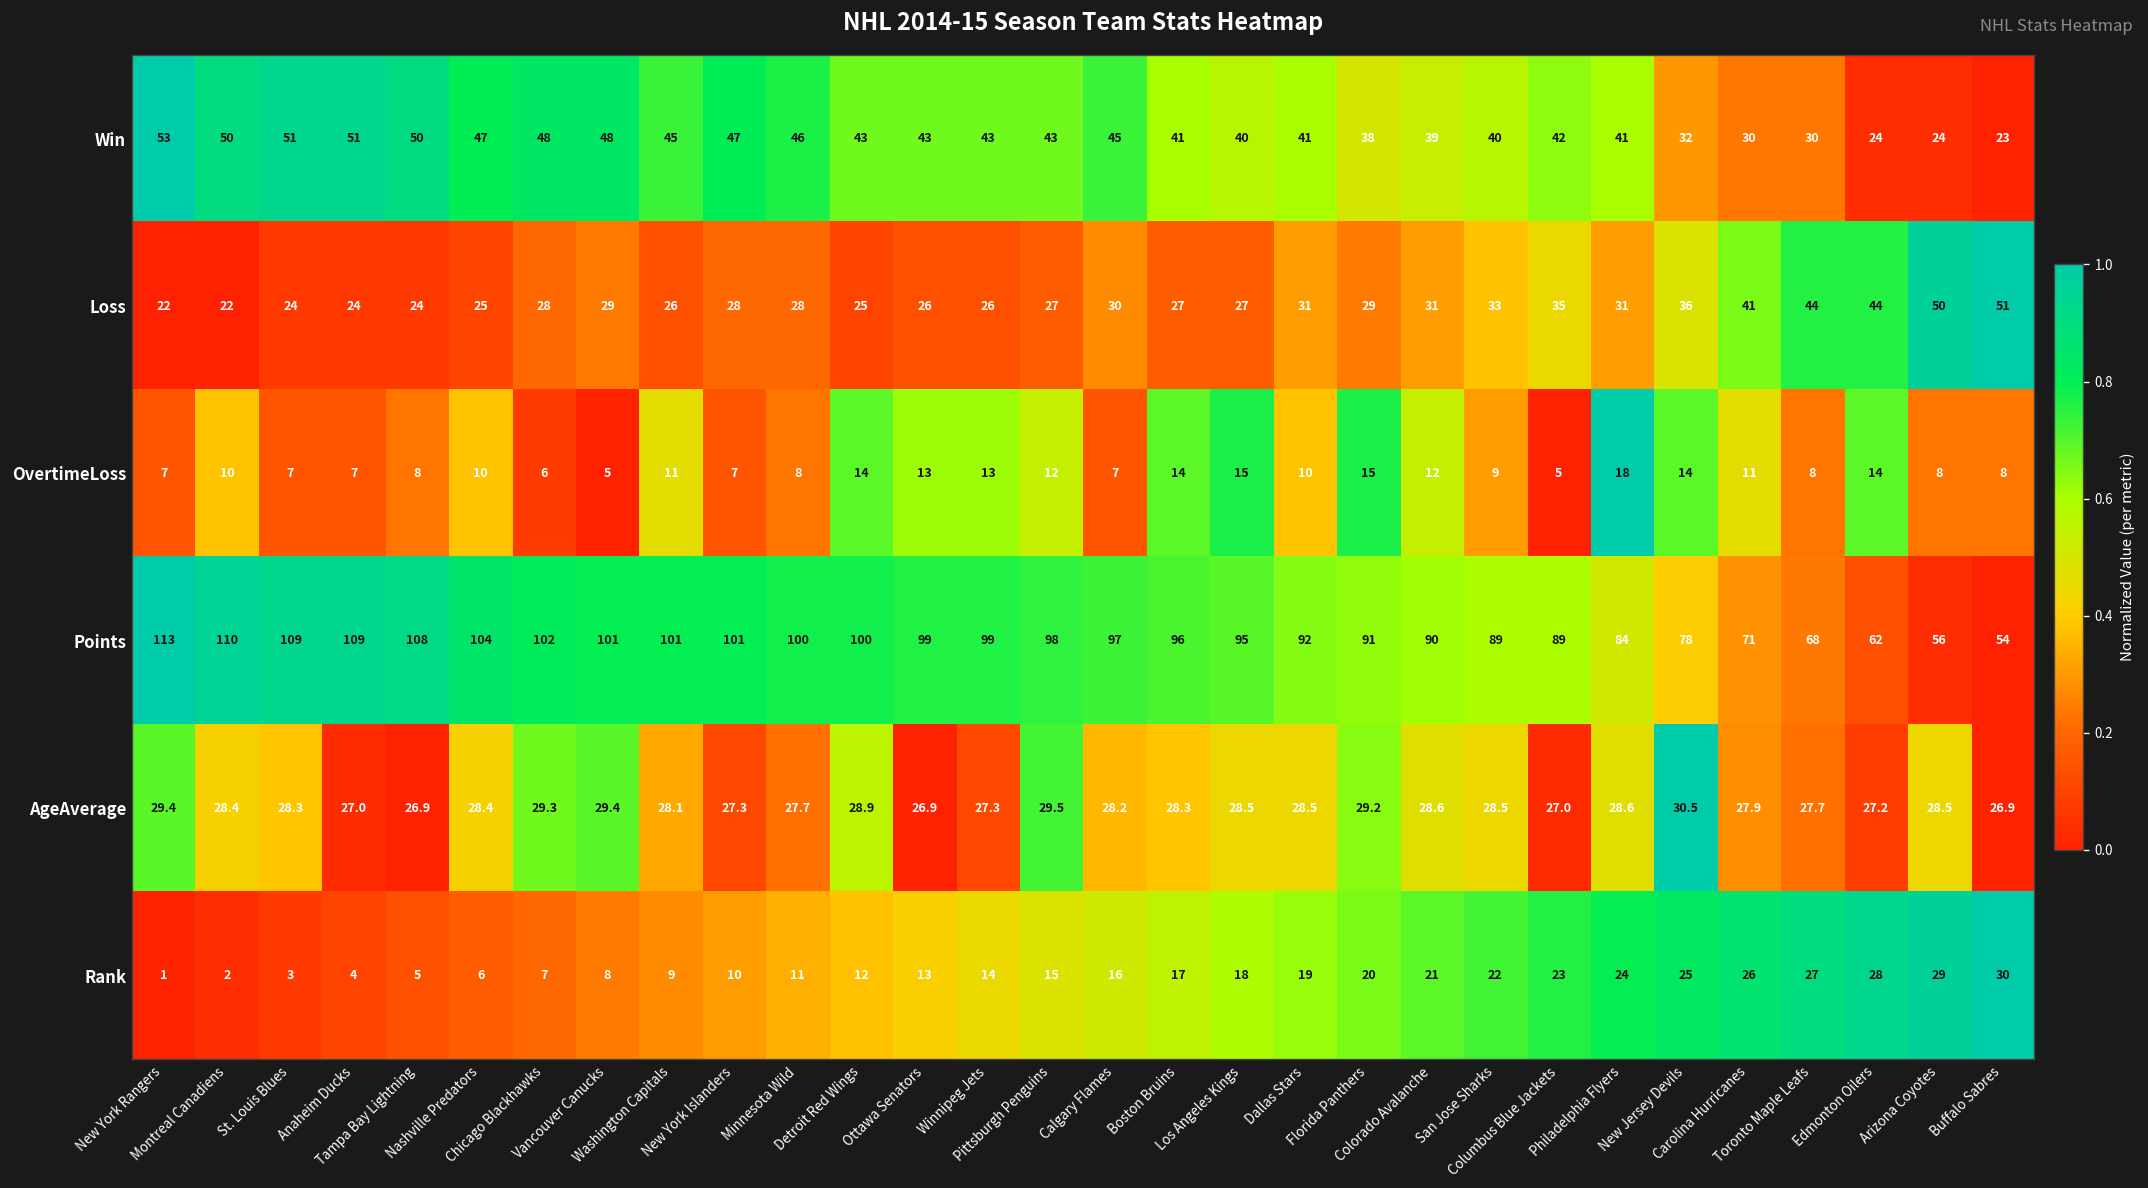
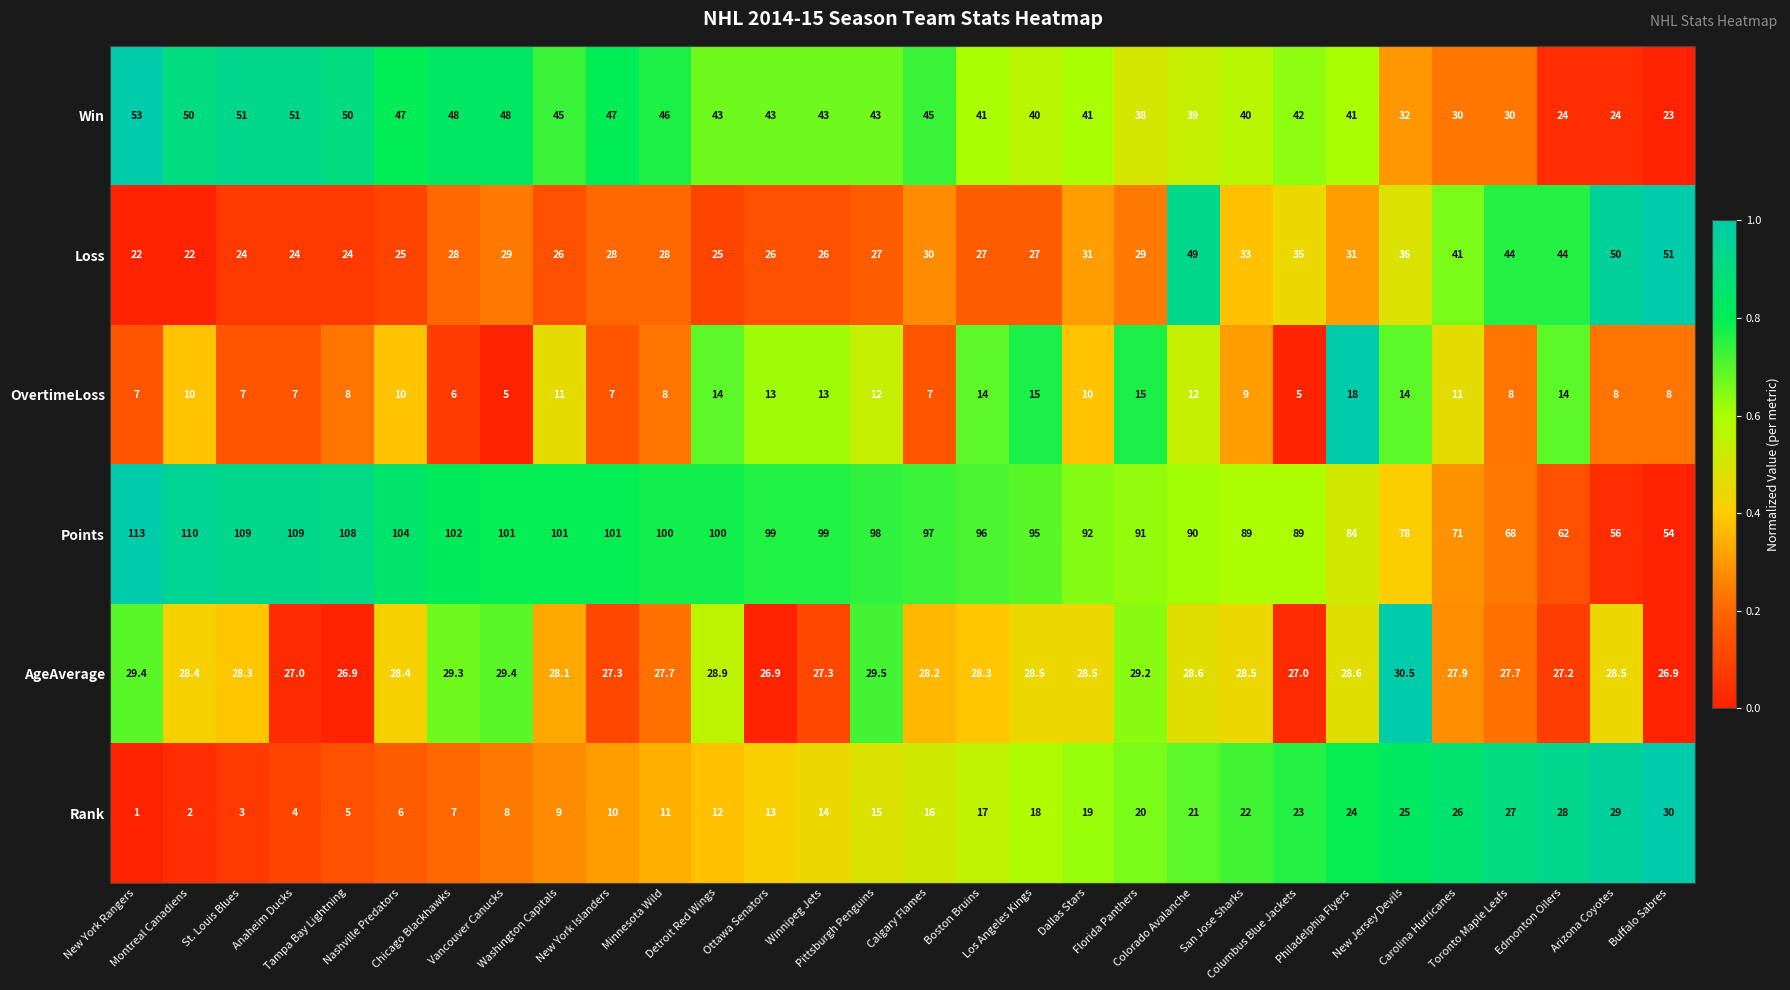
Loss, Colorado Avalanche: 31 -> 49
